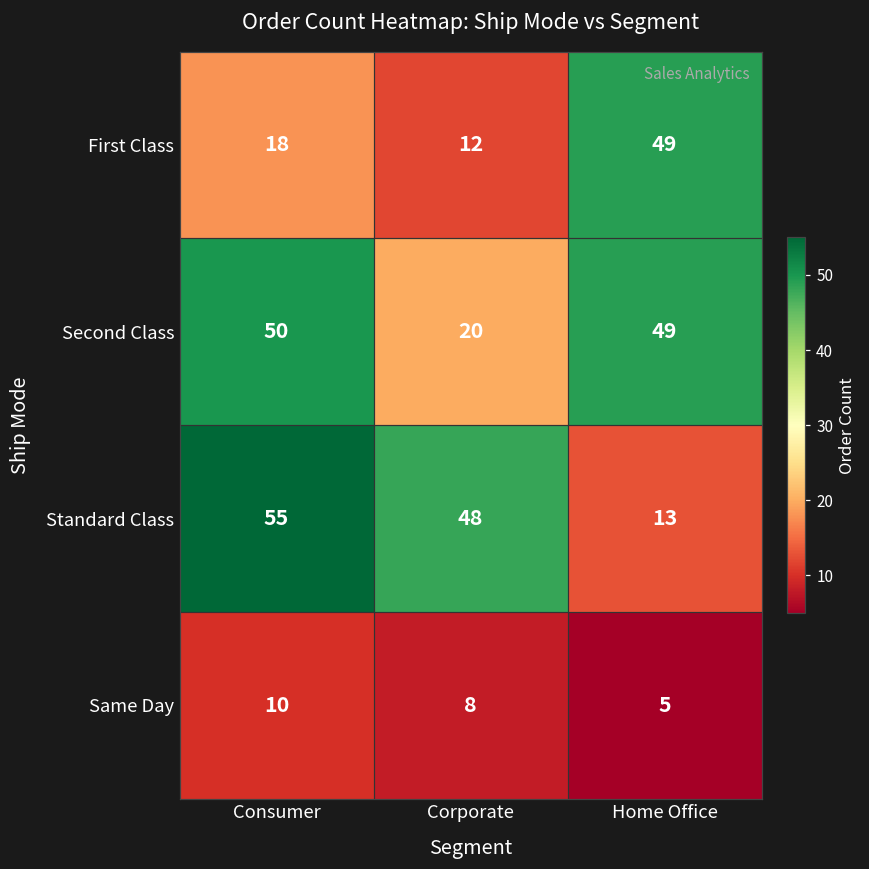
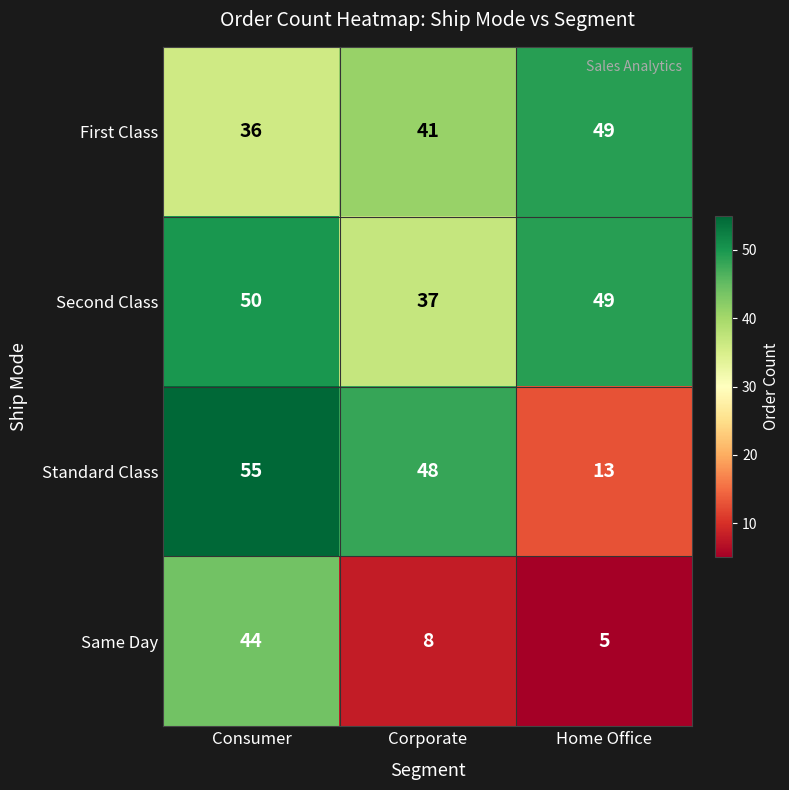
First Class, Consumer: 18 -> 36
First Class, Corporate: 12 -> 41
Second Class, Corporate: 20 -> 37
Same Day, Consumer: 10 -> 44
